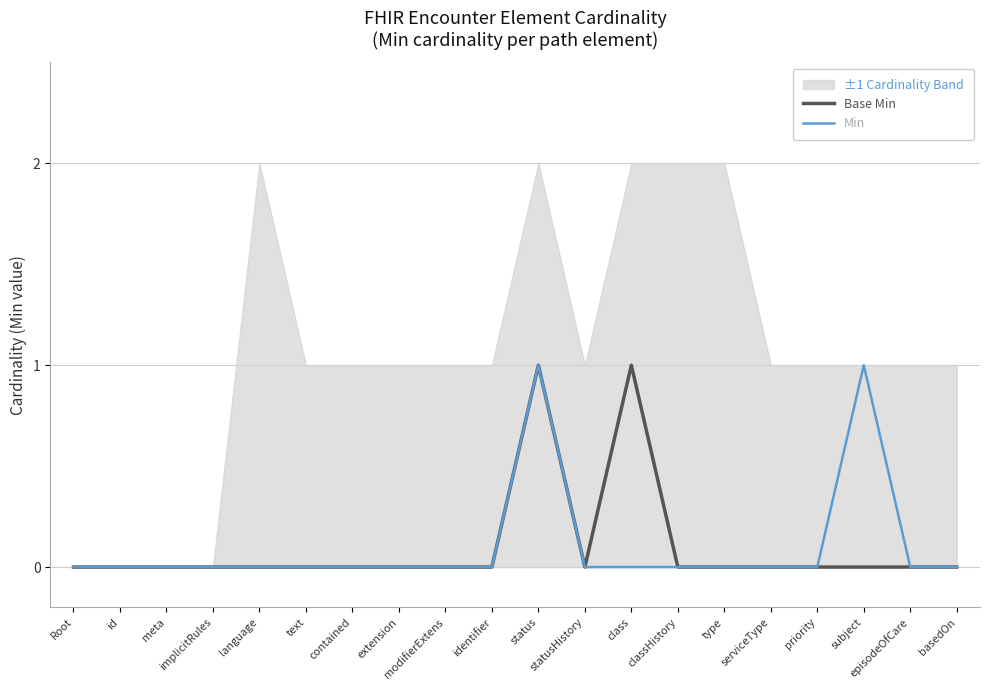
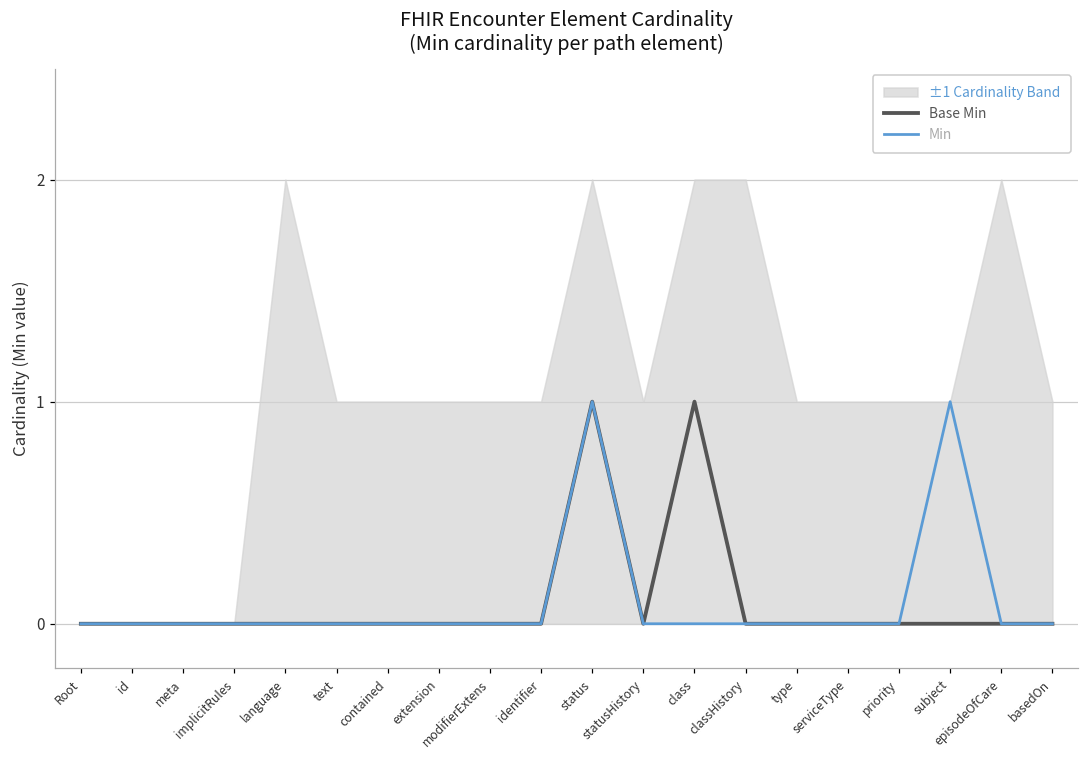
±1 Cardinality Band, type: 2 -> 1
±1 Cardinality Band, episodeOfCare: 1 -> 2
